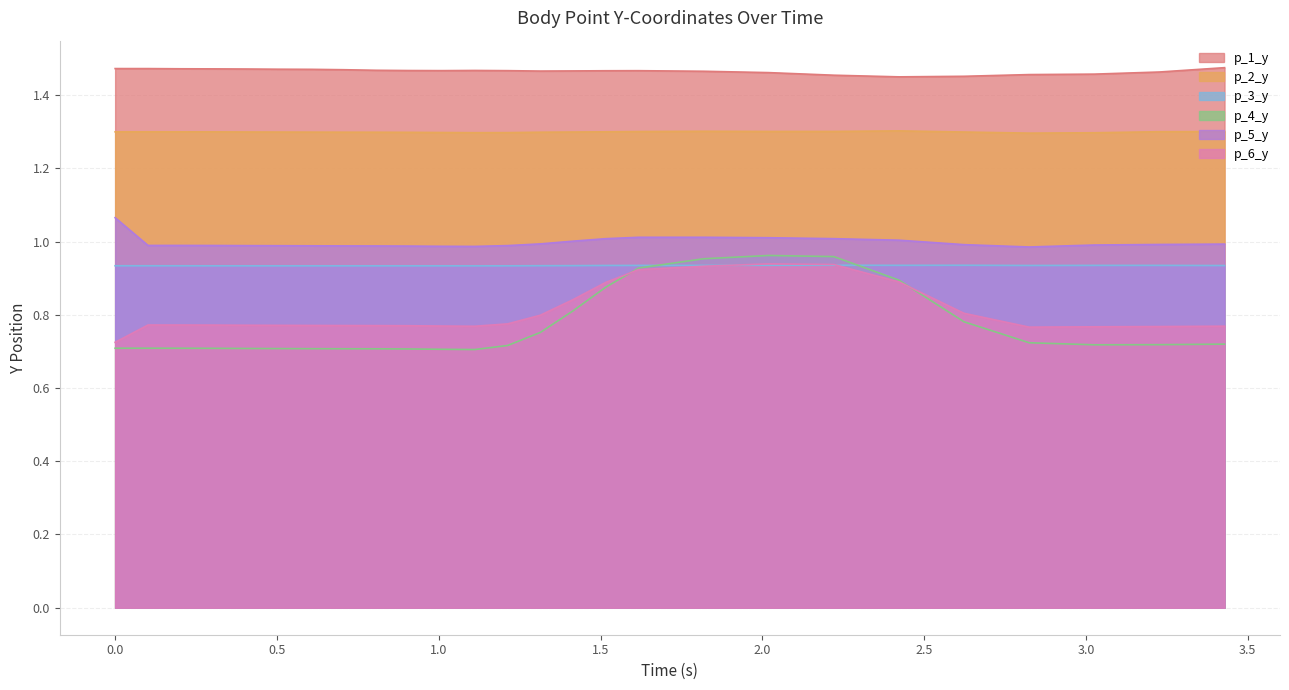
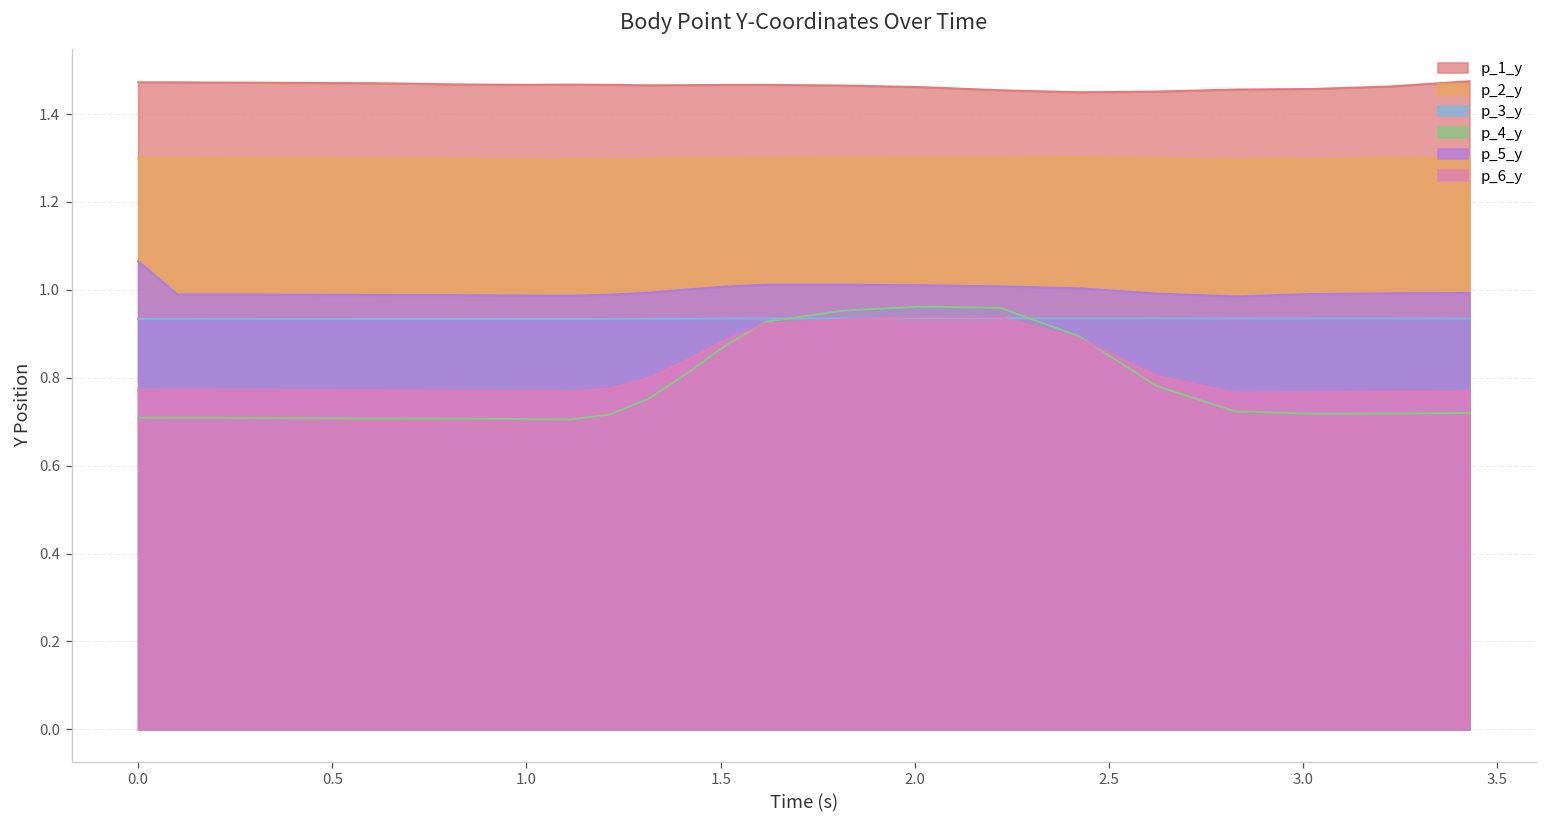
p_6_y, 0.0: 0.72 -> 0.77
